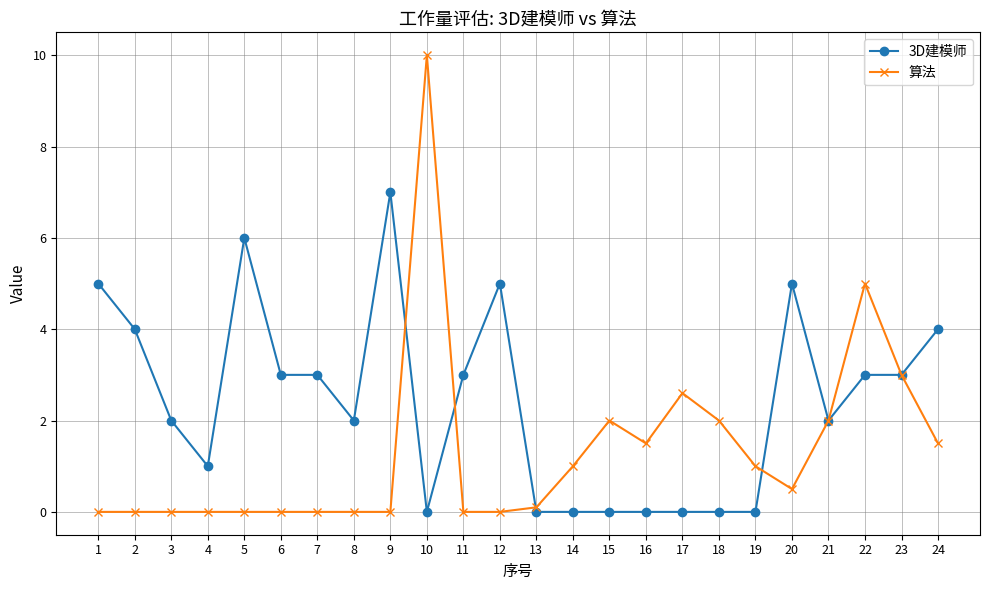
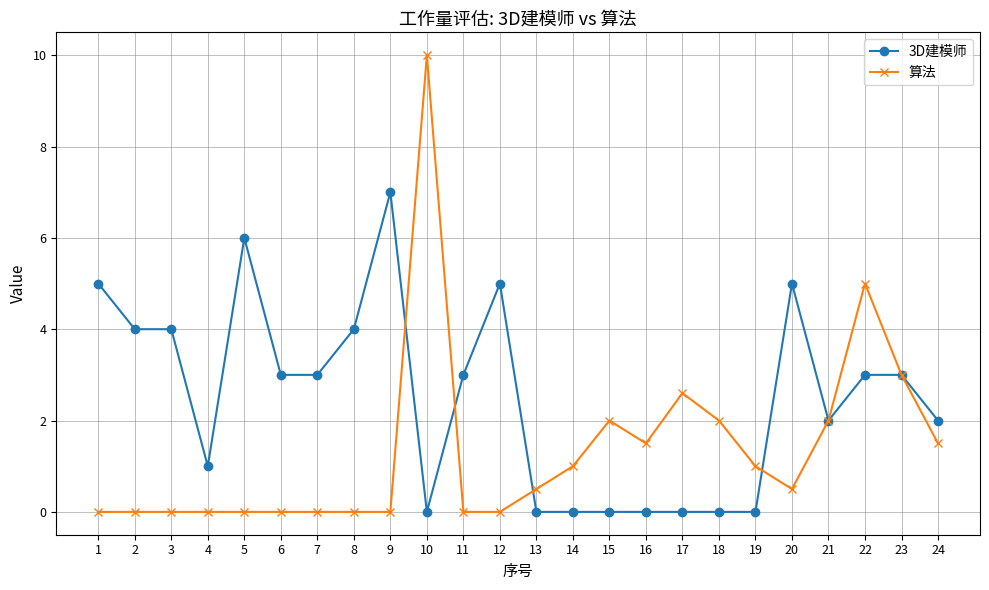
3D建模师, 3: 2 -> 4
3D建模师, 8: 2 -> 4
算法, 13: 0.1 -> 0.5
3D建模师, 24: 4 -> 2
